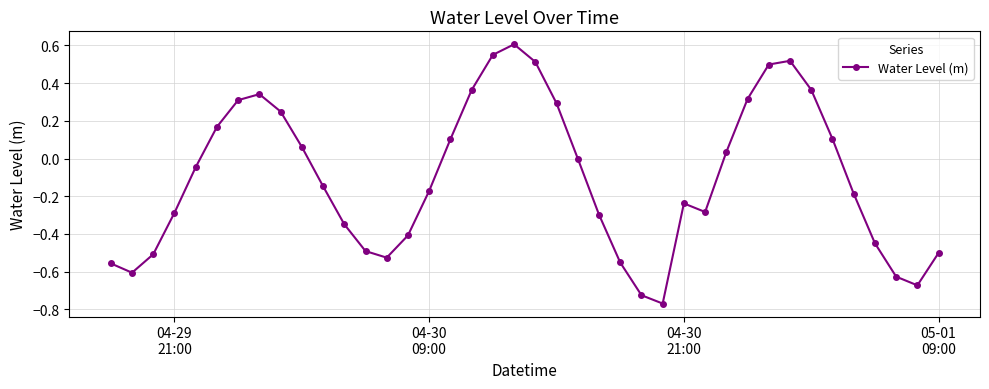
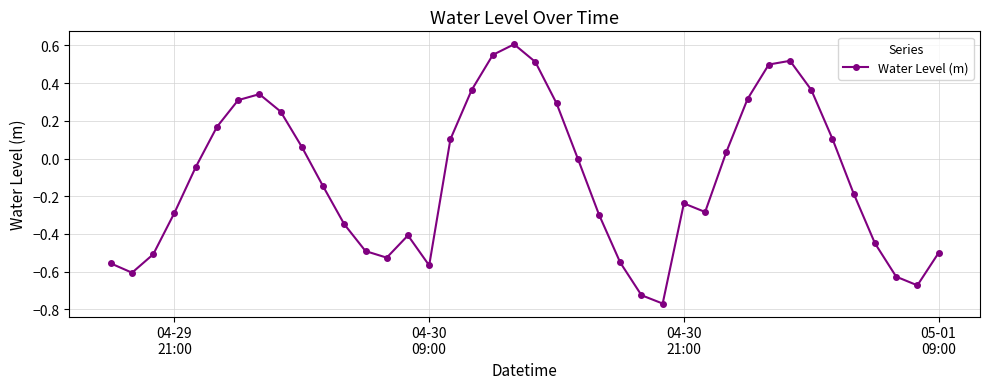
04-30 09:00: -0.17 -> -0.57
